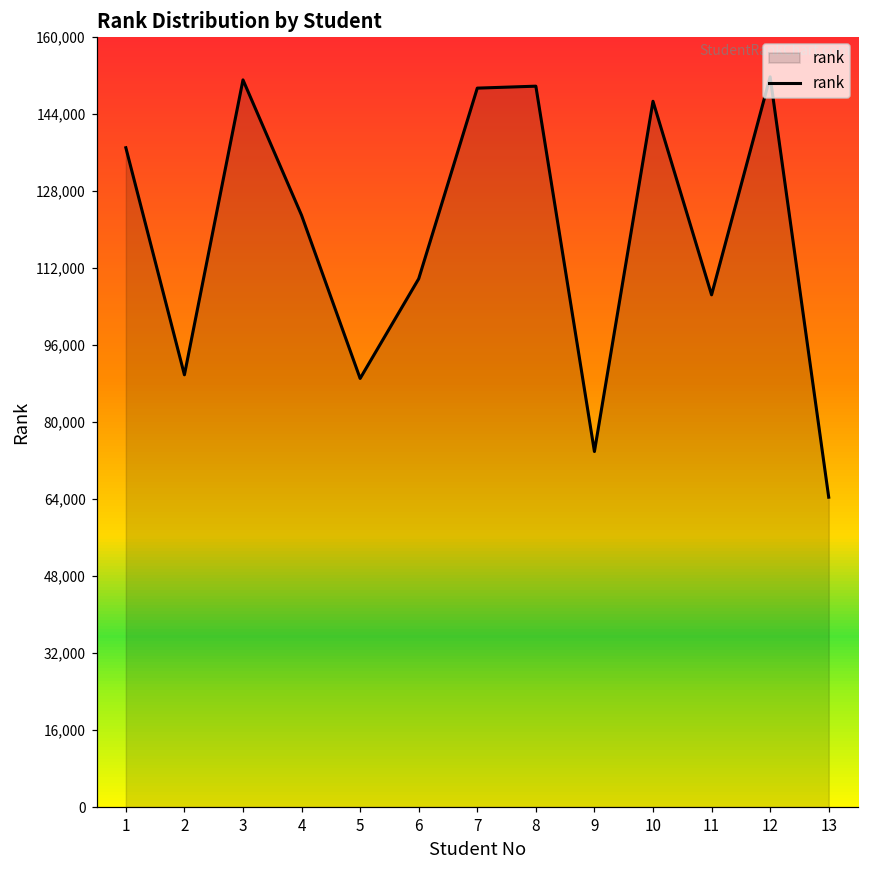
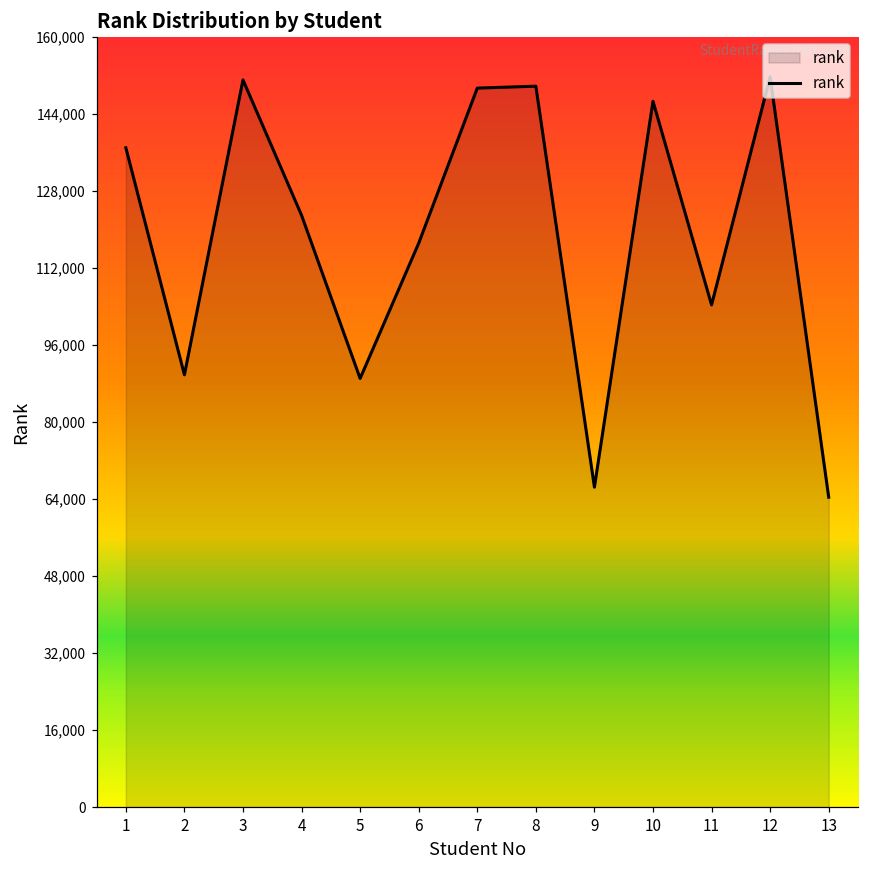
6: 110,000 -> 117,000
9: 74,000 -> 66,000
11: 106,000 -> 104,000
